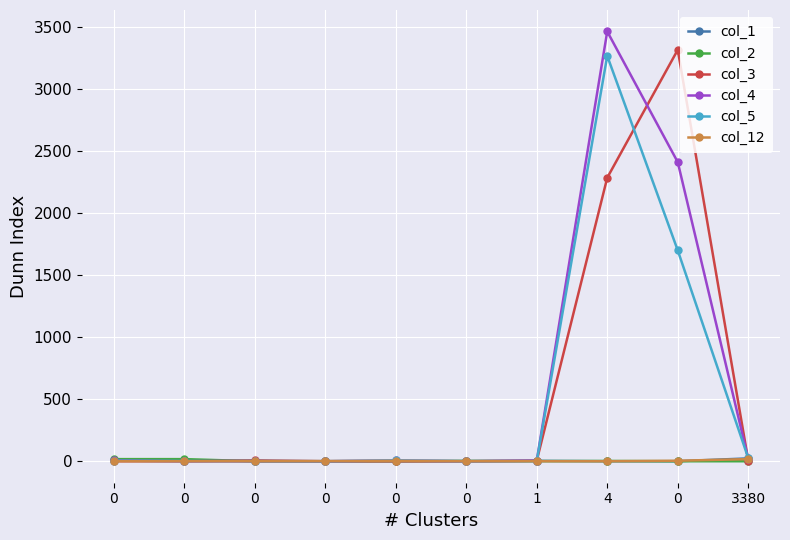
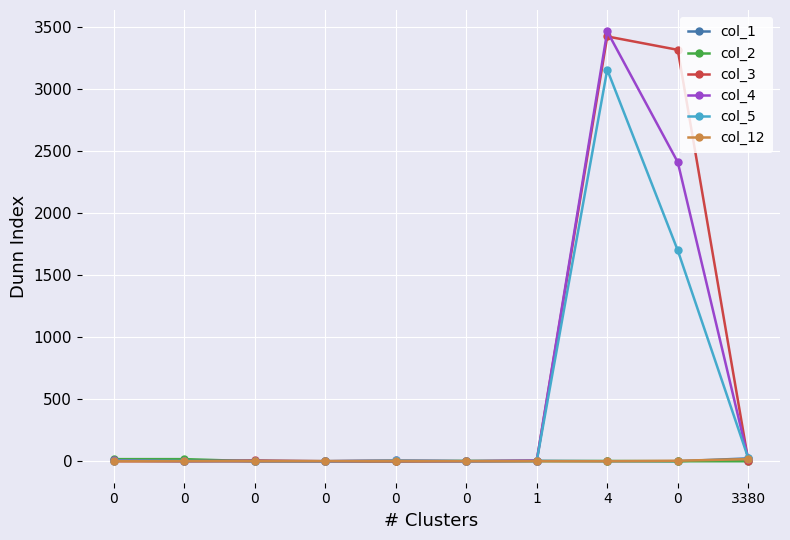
col_3, 4: 2290 -> 3430
col_5, 4: 3270 -> 3160
